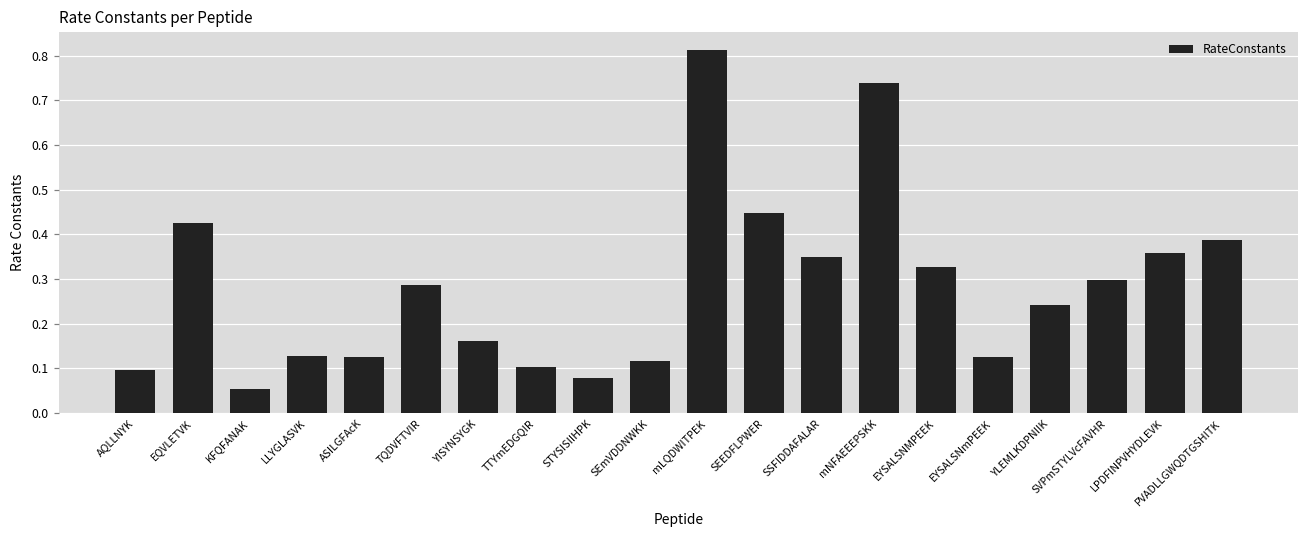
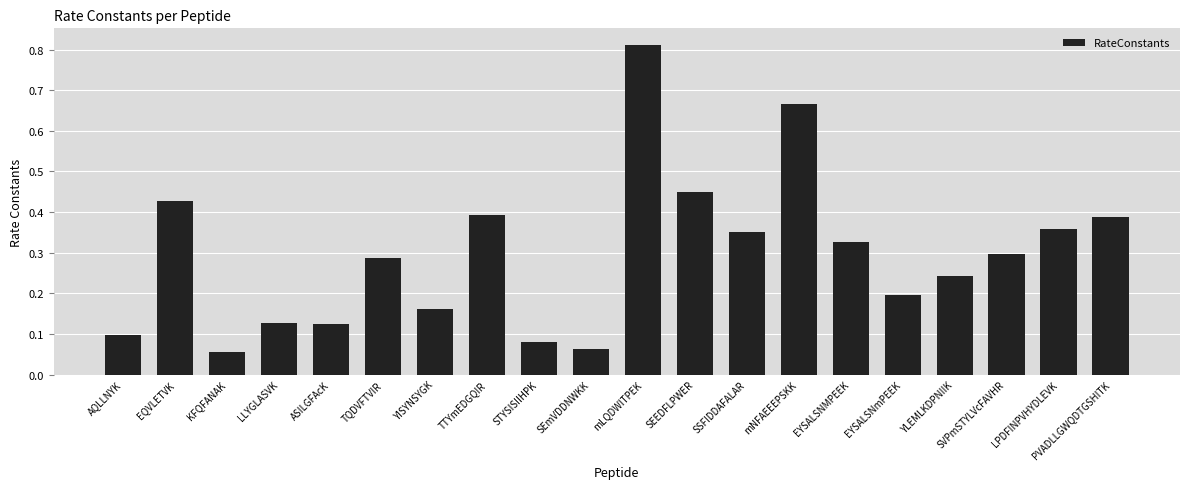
TTYmEDGQIR: 0.10 -> 0.39
SEmVDDNWKK: 0.12 -> 0.06
mNFAEEEPSKK: 0.74 -> 0.67
EYSALSNmPEEK: 0.13 -> 0.20
